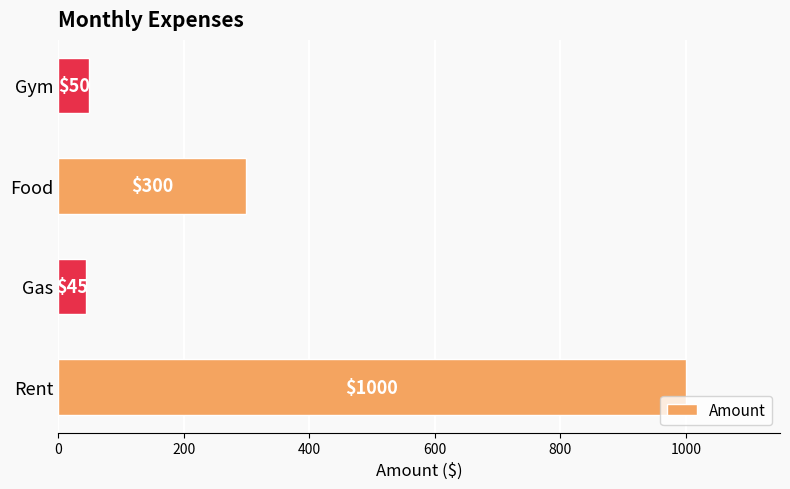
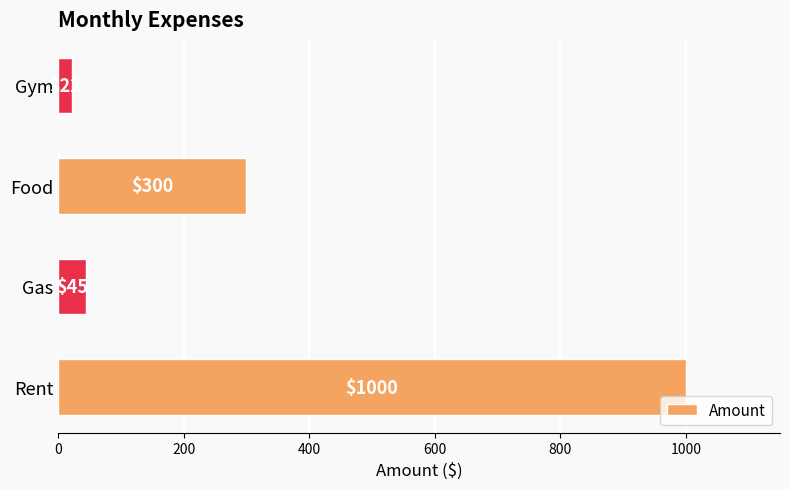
Gym: 50 -> 20
